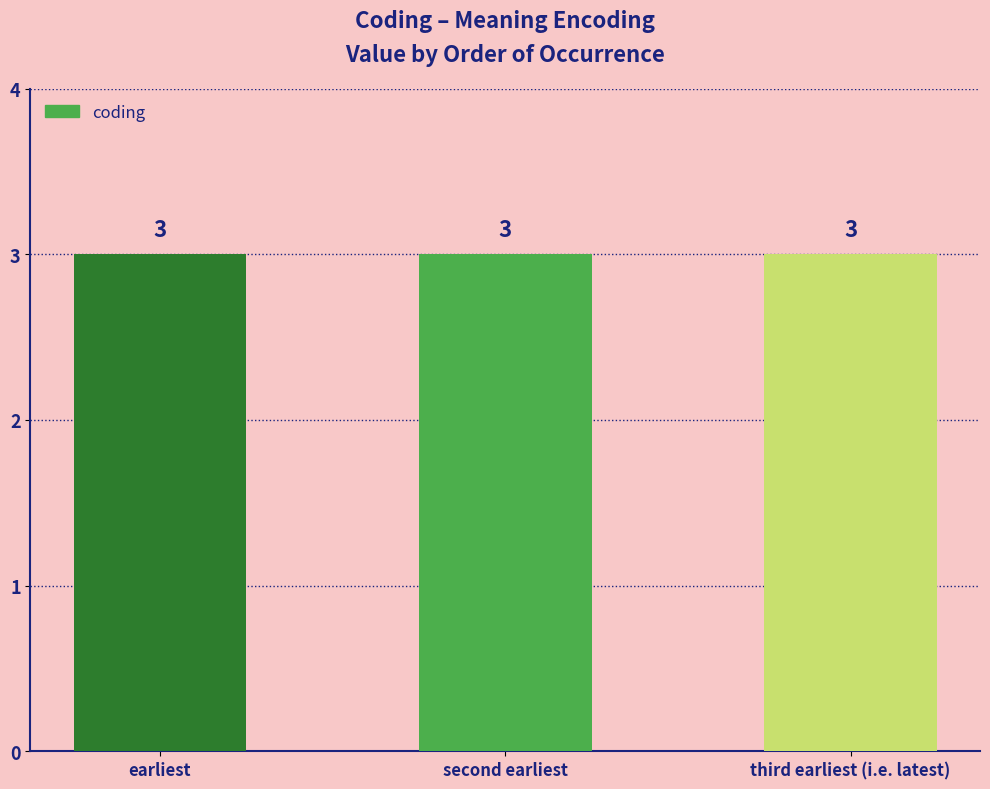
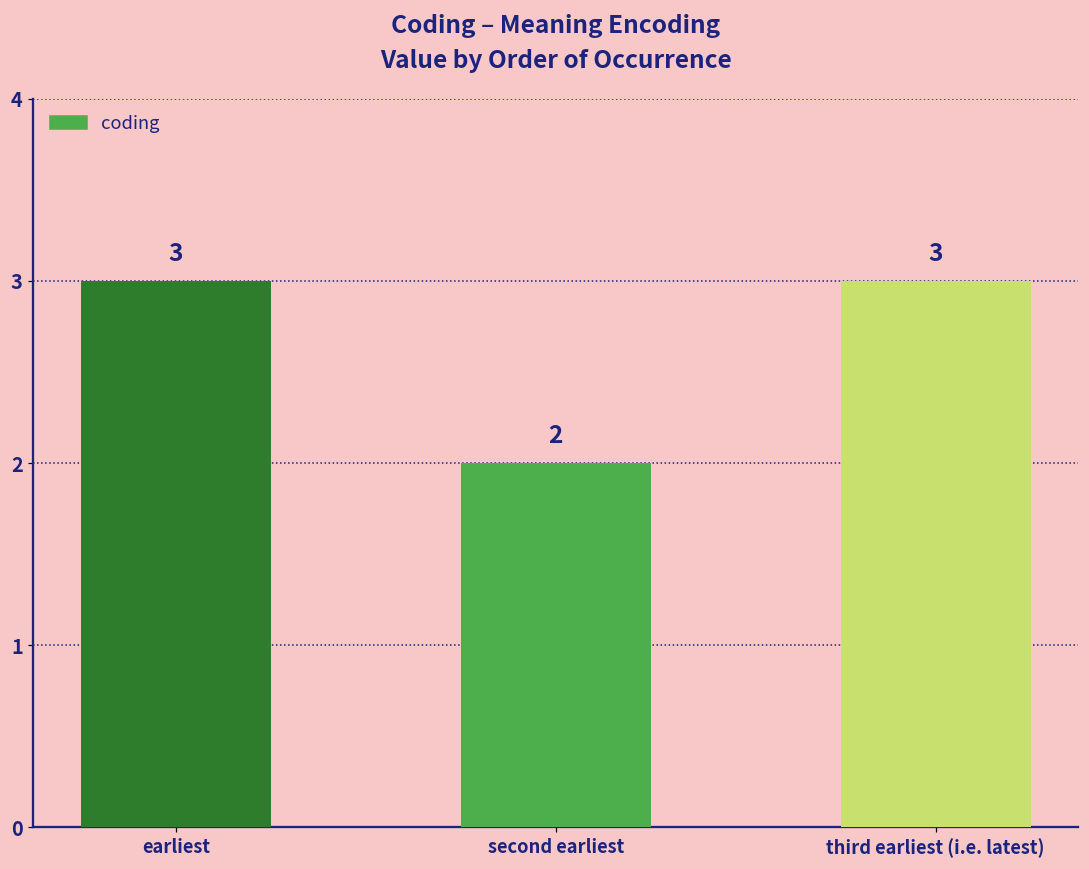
second earliest: 3 -> 2
